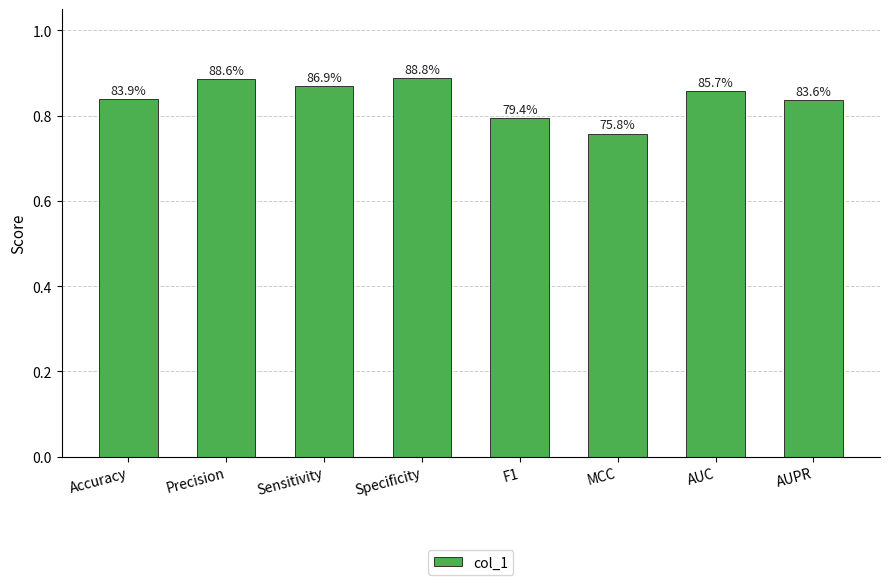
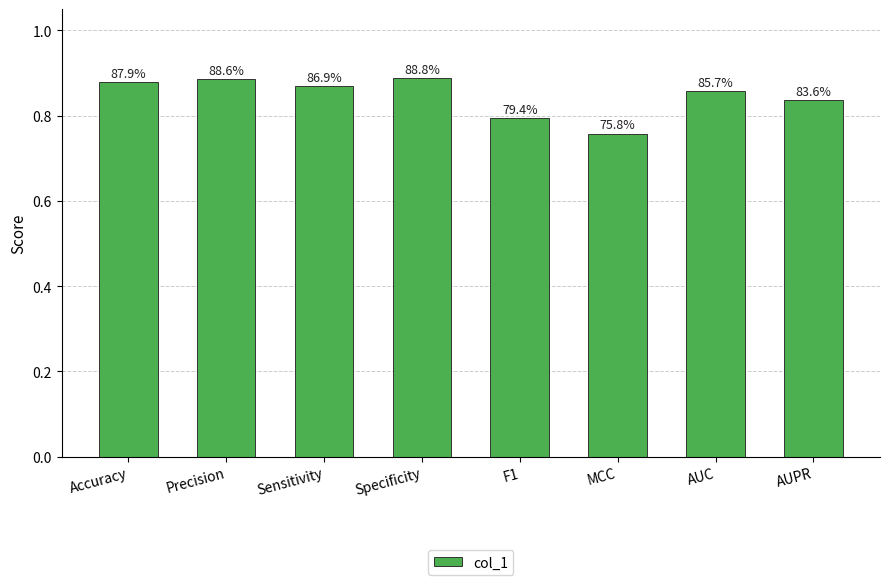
Accuracy: 83.9% -> 87.9%
